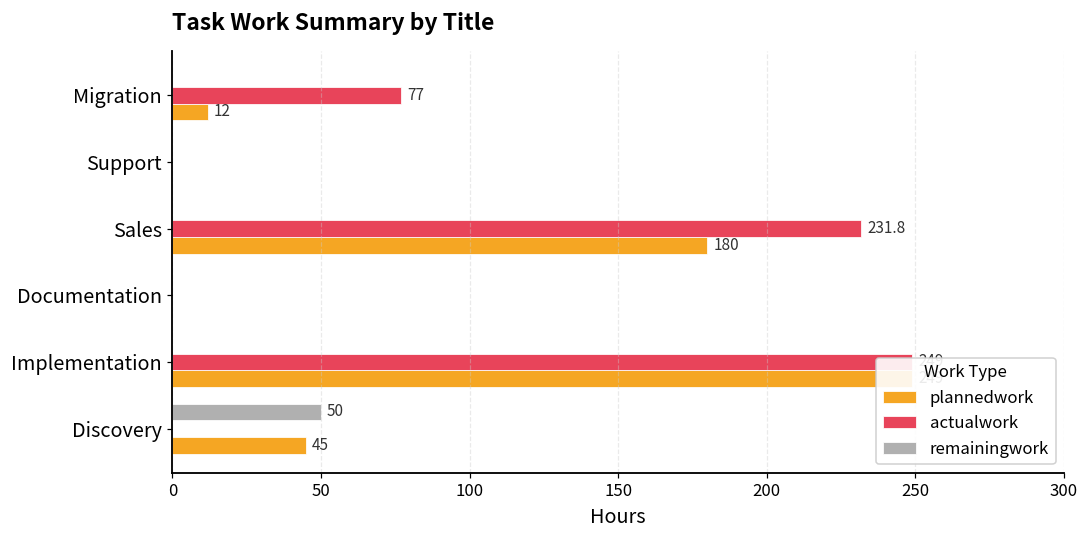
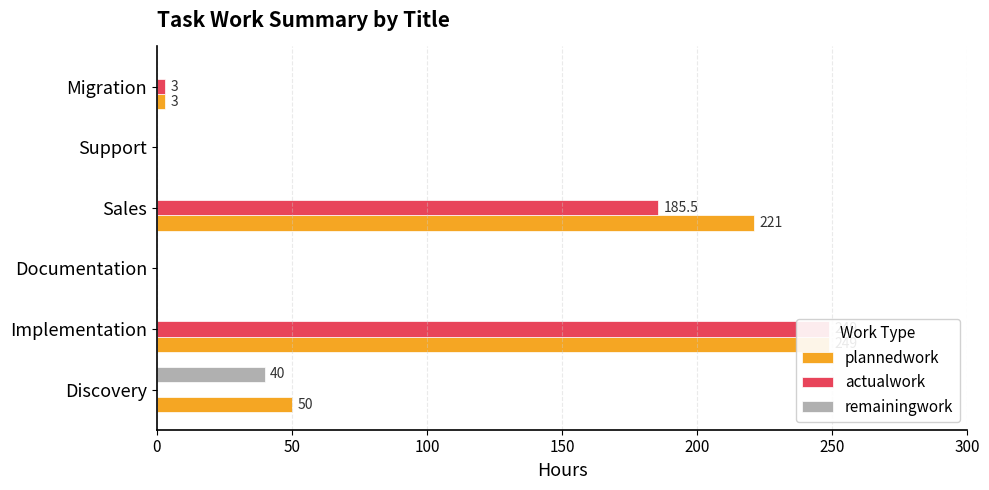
actualwork, Migration: 77 -> 3
plannedwork, Migration: 12 -> 3
actualwork, Sales: 231.8 -> 185.5
plannedwork, Sales: 180 -> 221
remainingwork, Discovery: 50 -> 40
plannedwork, Discovery: 45 -> 50
